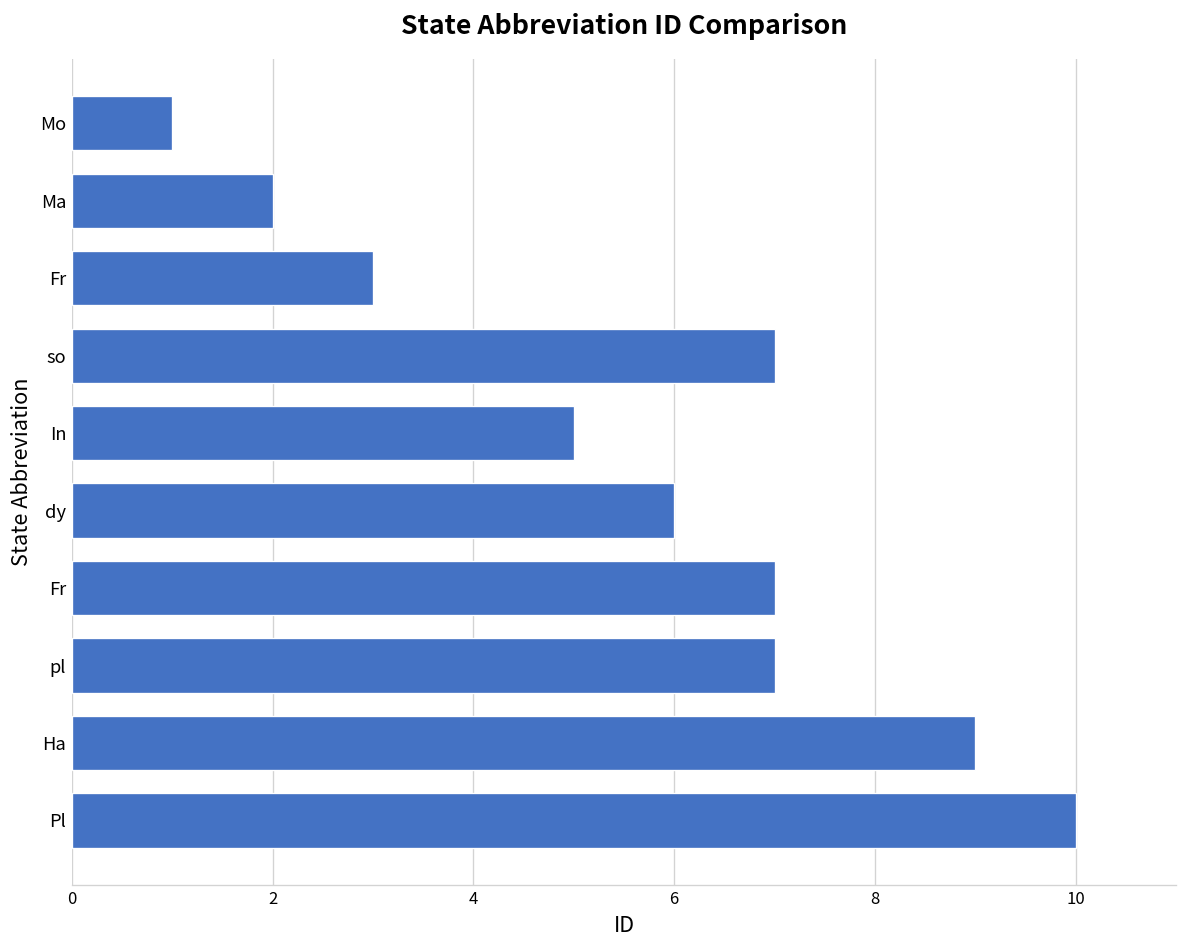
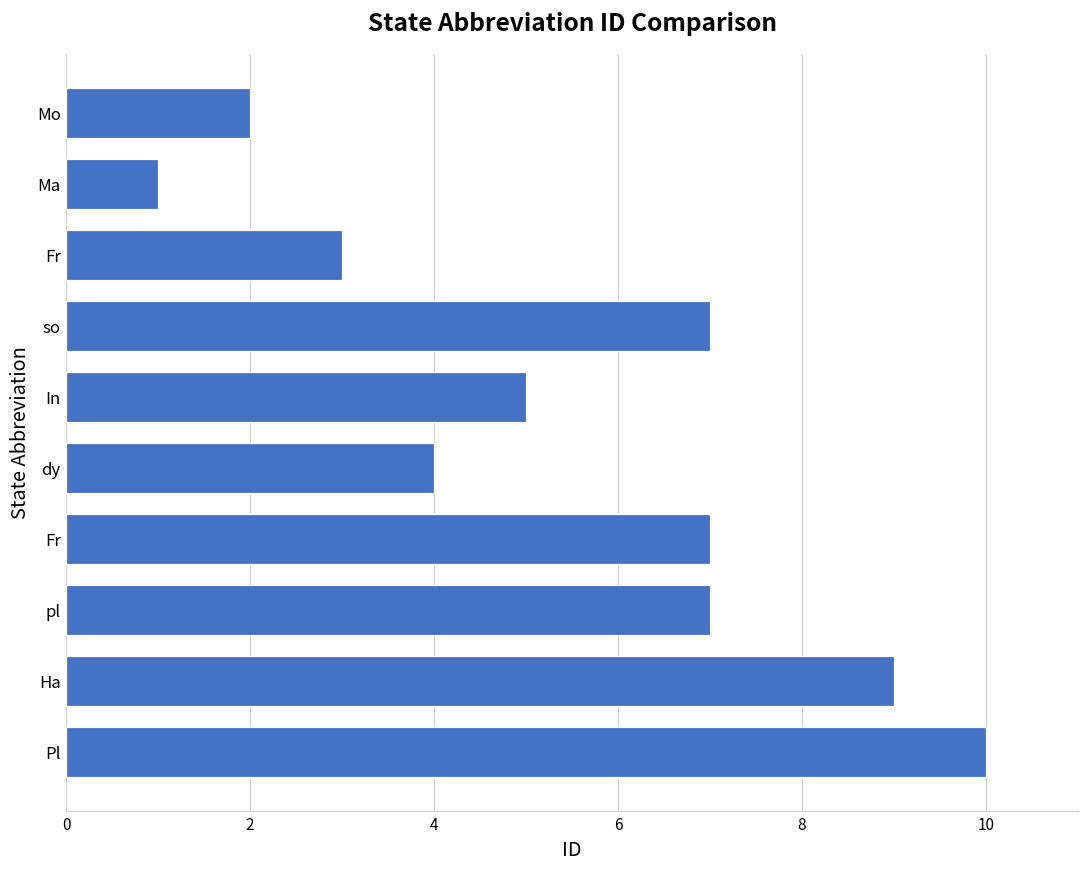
Mo: 1 -> 2
Ma: 2 -> 1
dy: 6 -> 4
